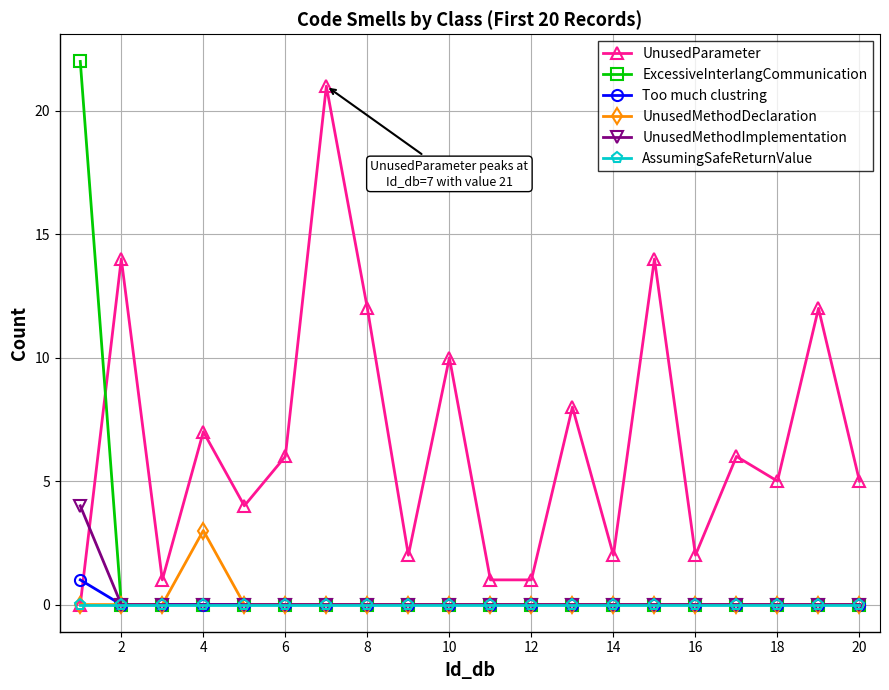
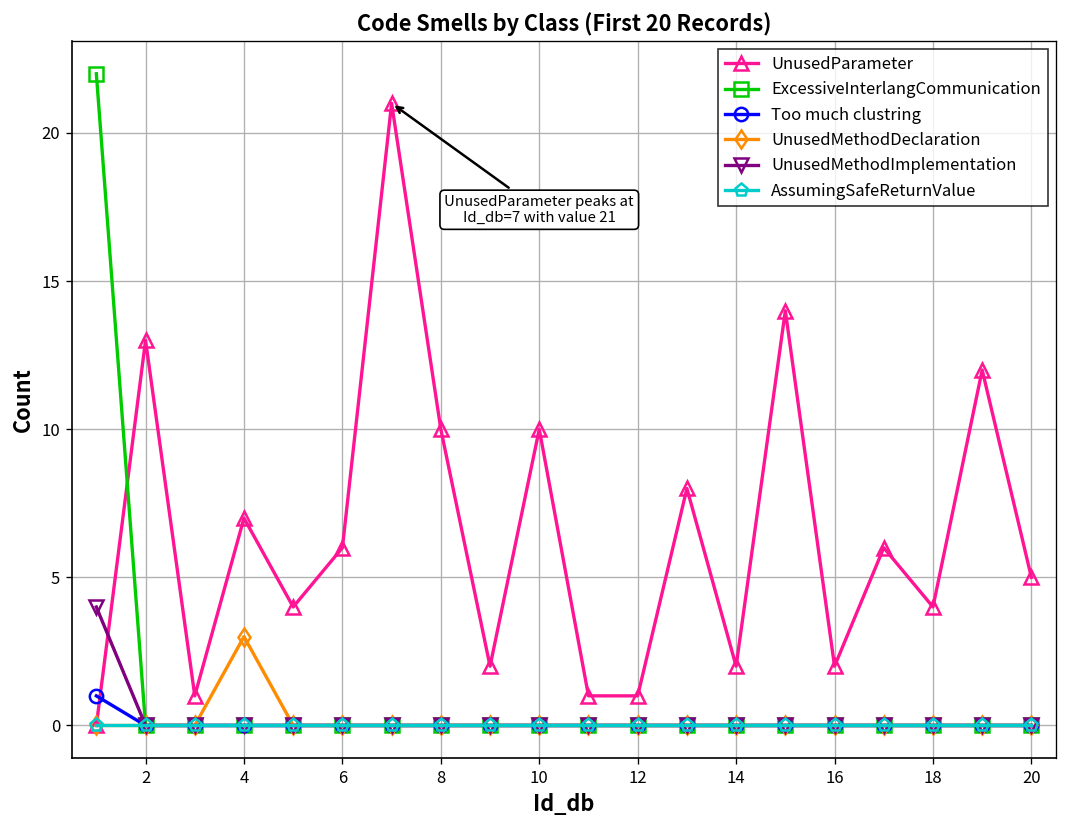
UnusedParameter, 2: 14 -> 13
UnusedParameter, 8: 12 -> 10
UnusedParameter, 18: 5 -> 4
